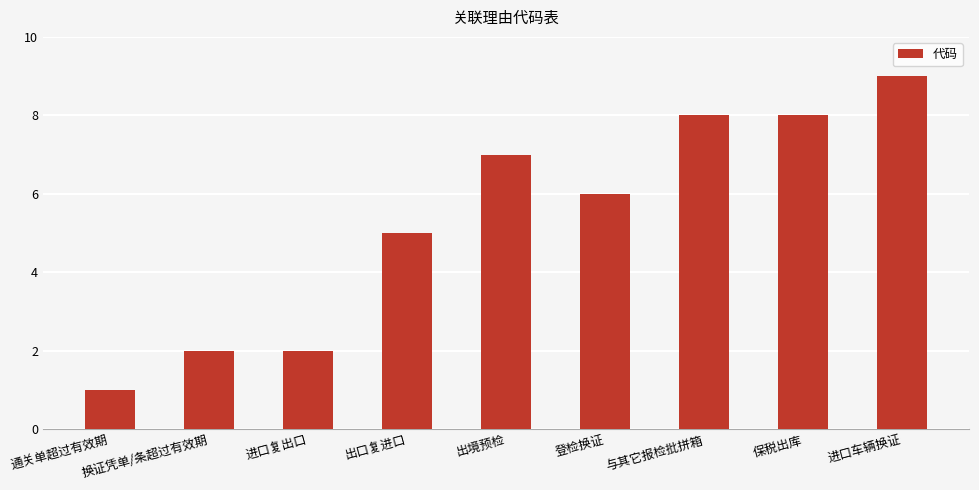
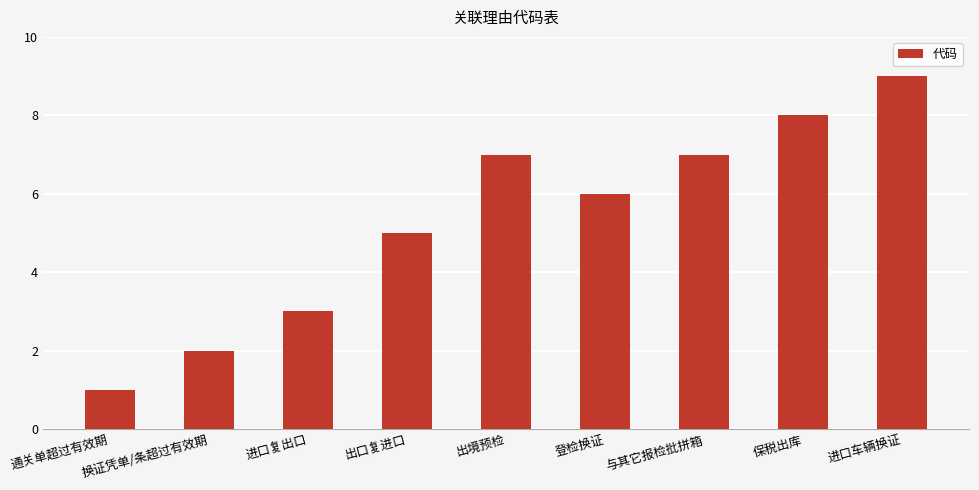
进口复出口: 2 -> 3
与其它报检批拼箱: 8 -> 7
